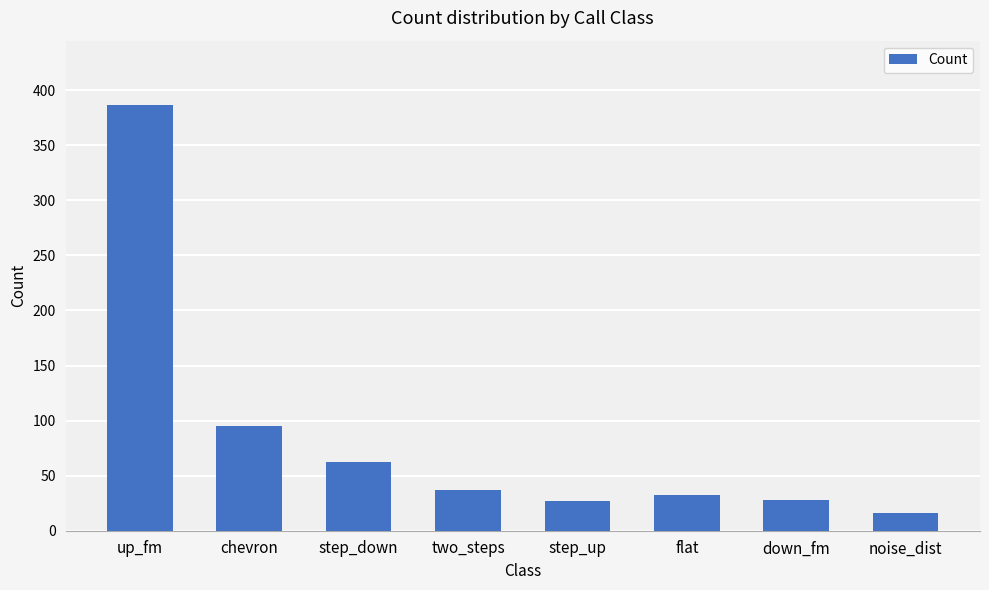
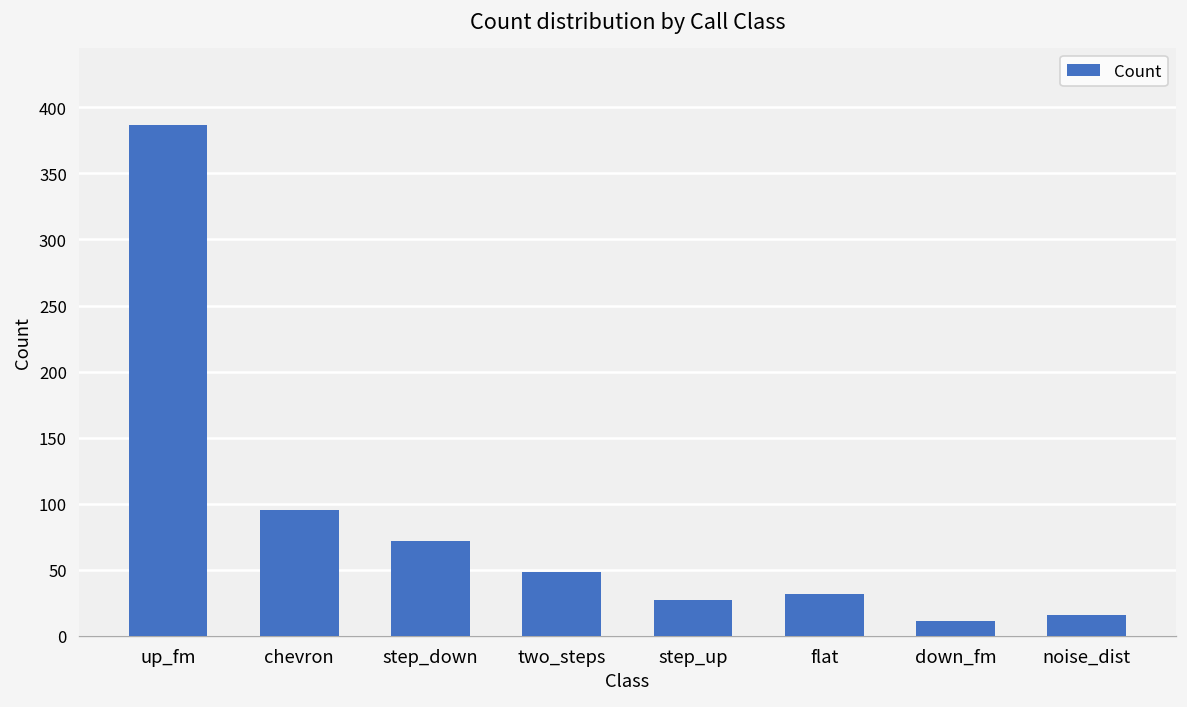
step_down: 62 -> 72
two_steps: 37 -> 48
down_fm: 28 -> 11
